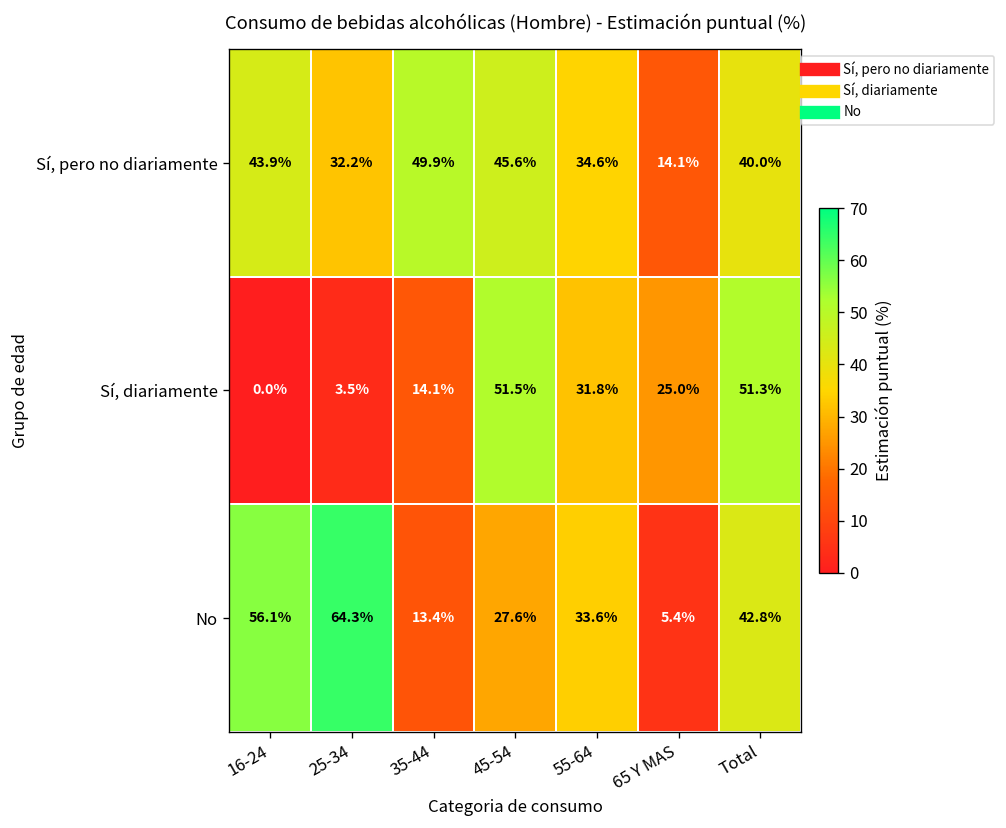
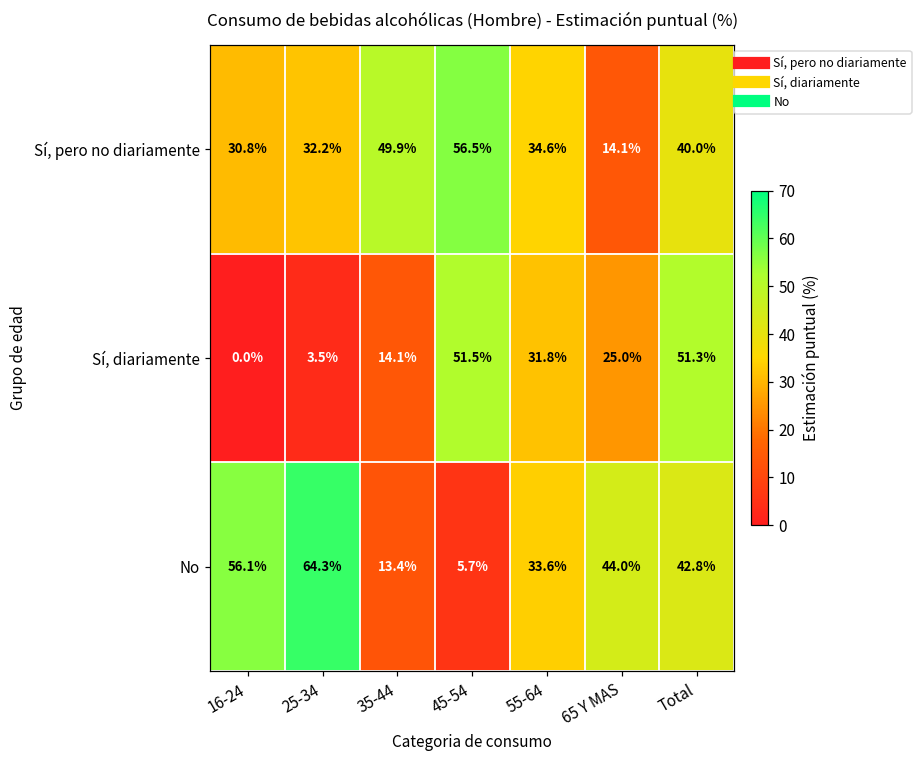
Sí, pero no diariamente, 16-24: 43.9% -> 30.8%
Sí, pero no diariamente, 45-54: 45.6% -> 56.5%
No, 45-54: 27.6% -> 5.7%
No, 65 Y MAS: 5.4% -> 44.0%
